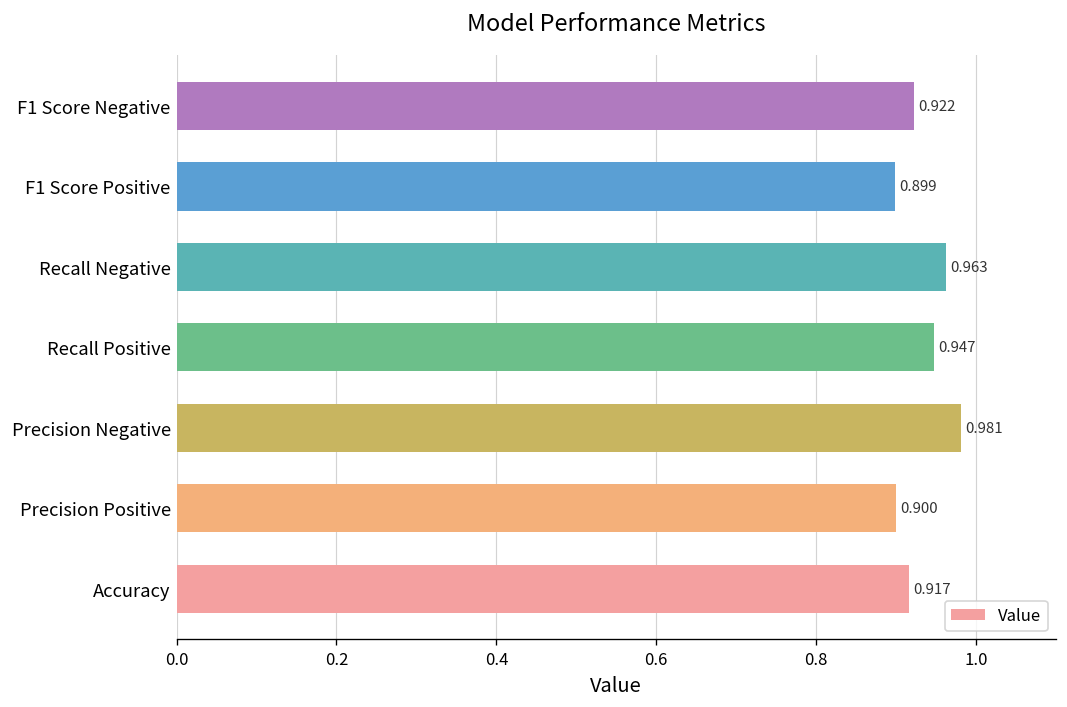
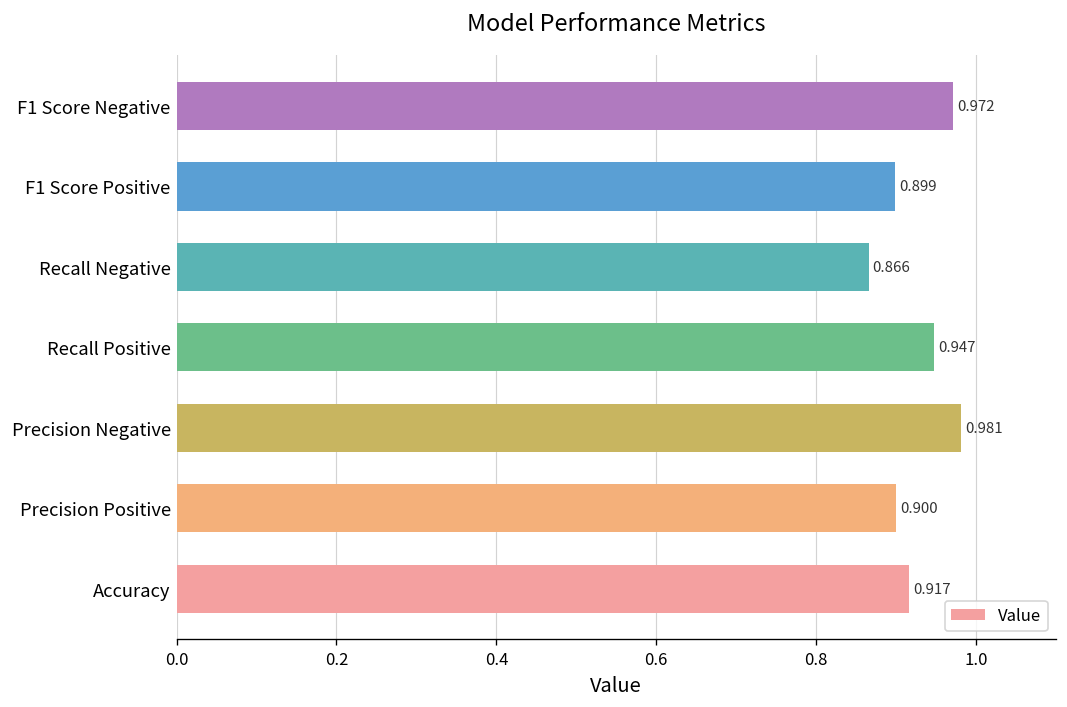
F1 Score Negative: 0.922 -> 0.972
Recall Negative: 0.963 -> 0.866
